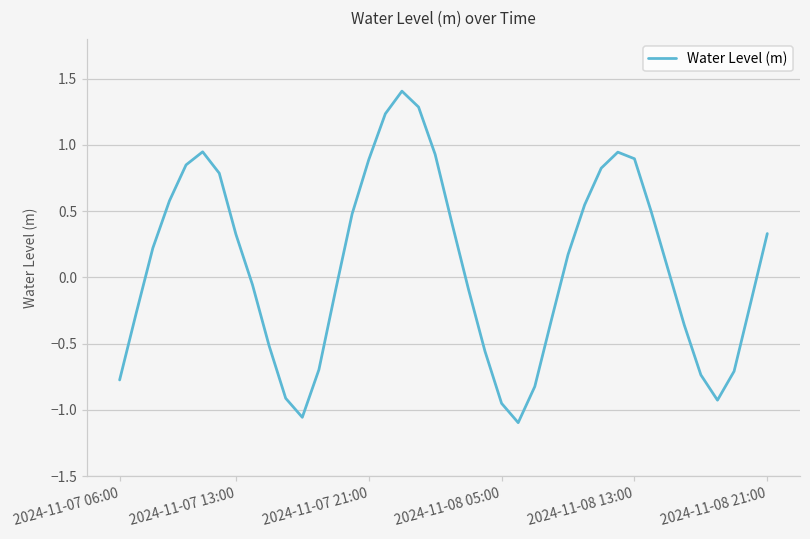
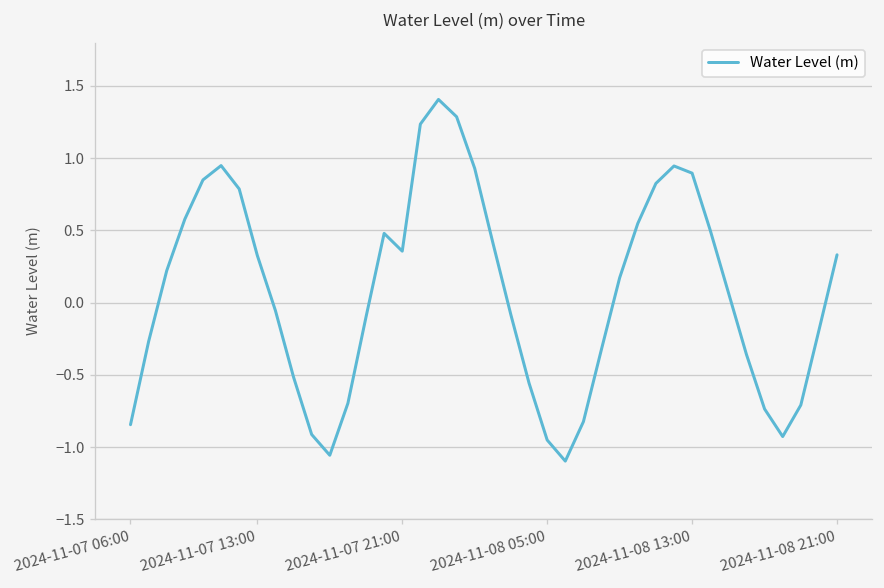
2024-11-07 06:00: -0.77 -> -0.84
2024-11-07 21:00: 0.89 -> 0.36
